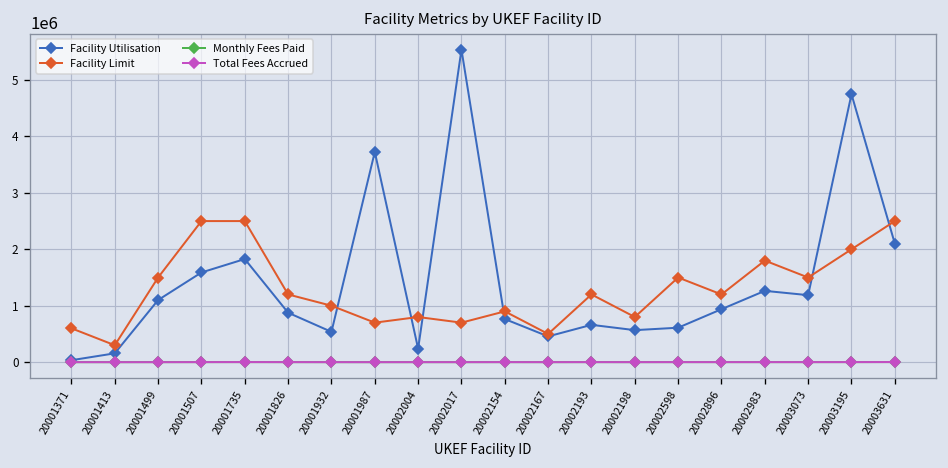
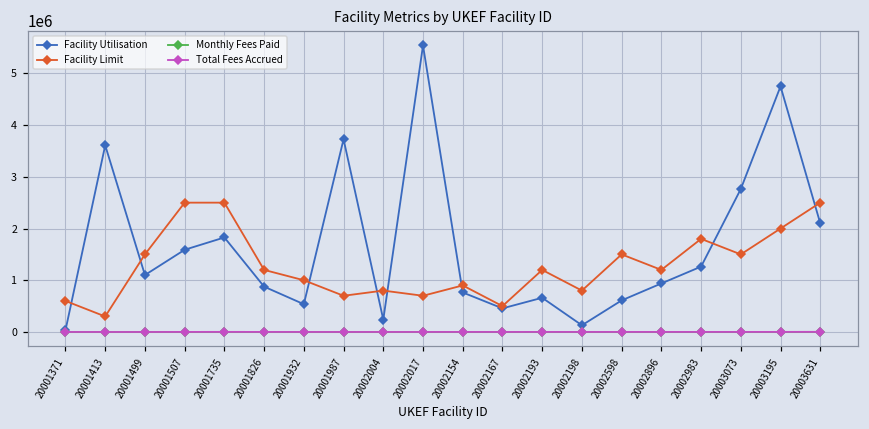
Facility Utilisation, 20001413: 200000 -> 3600000
Facility Utilisation, 20002198: 600000 -> 100000
Facility Utilisation, 20003073: 1200000 -> 2800000
